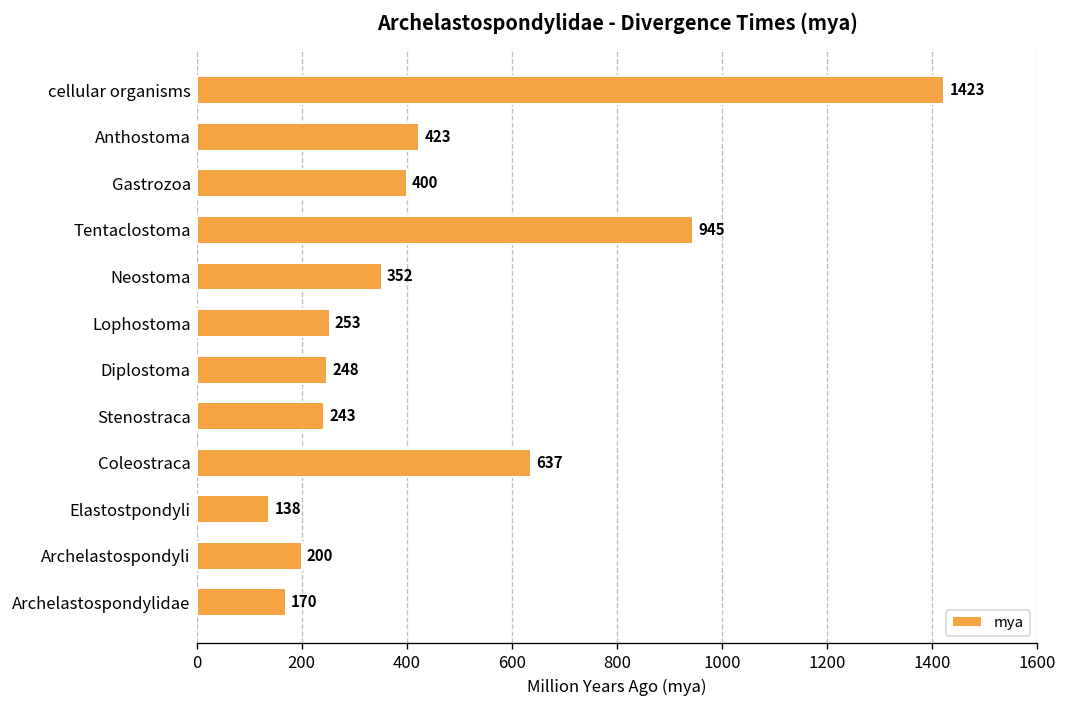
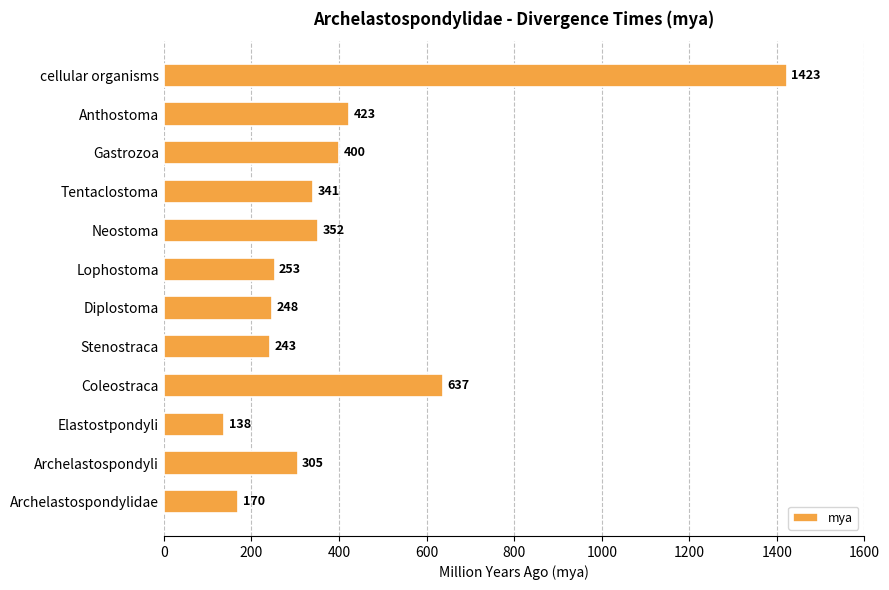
Tentaclostoma: 945 -> 341
Archelastospondyli: 200 -> 305
